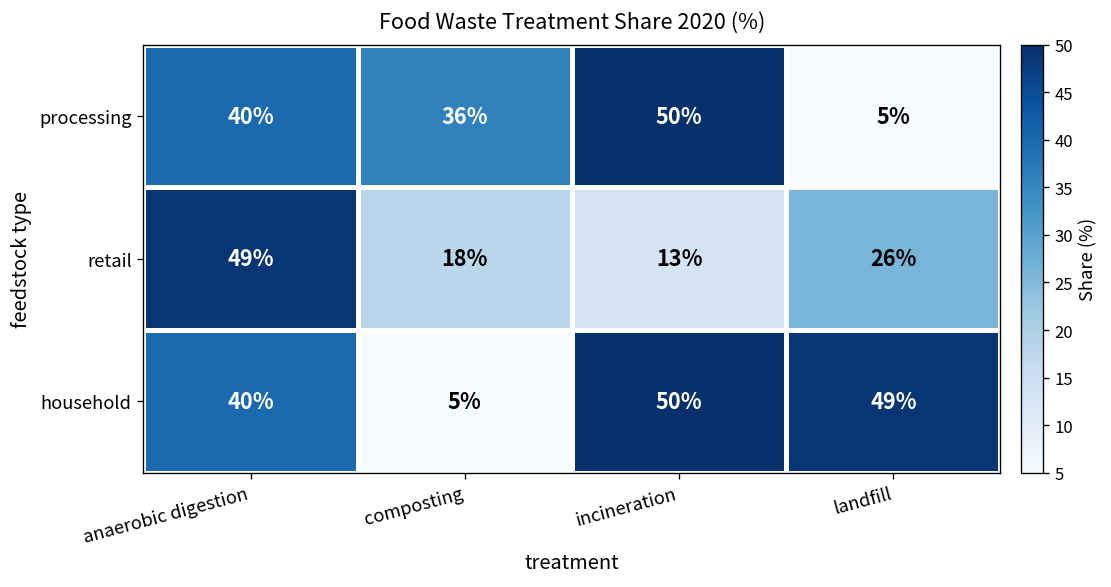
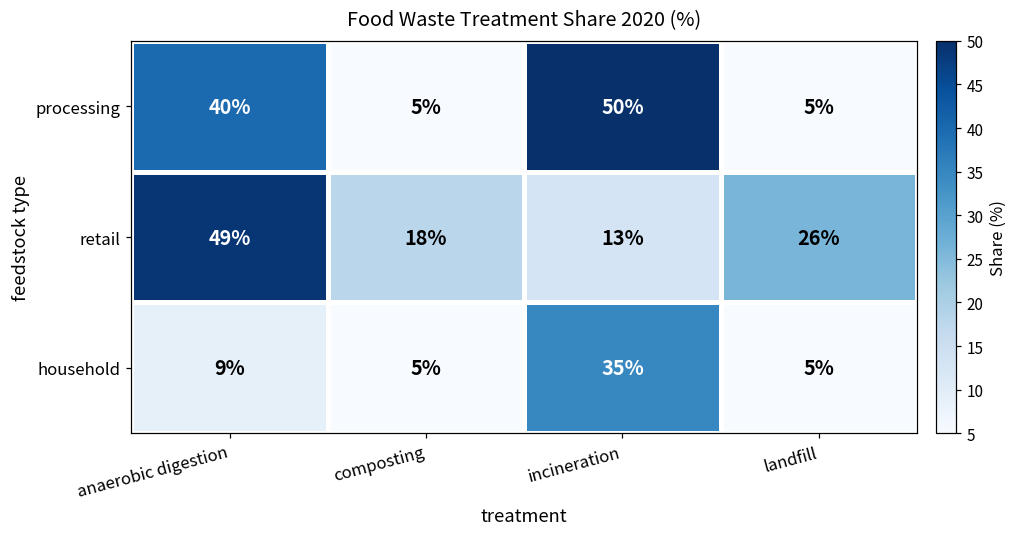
processing, composting: 36% -> 5%
household, anaerobic digestion: 40% -> 9%
household, incineration: 50% -> 35%
household, landfill: 49% -> 5%
